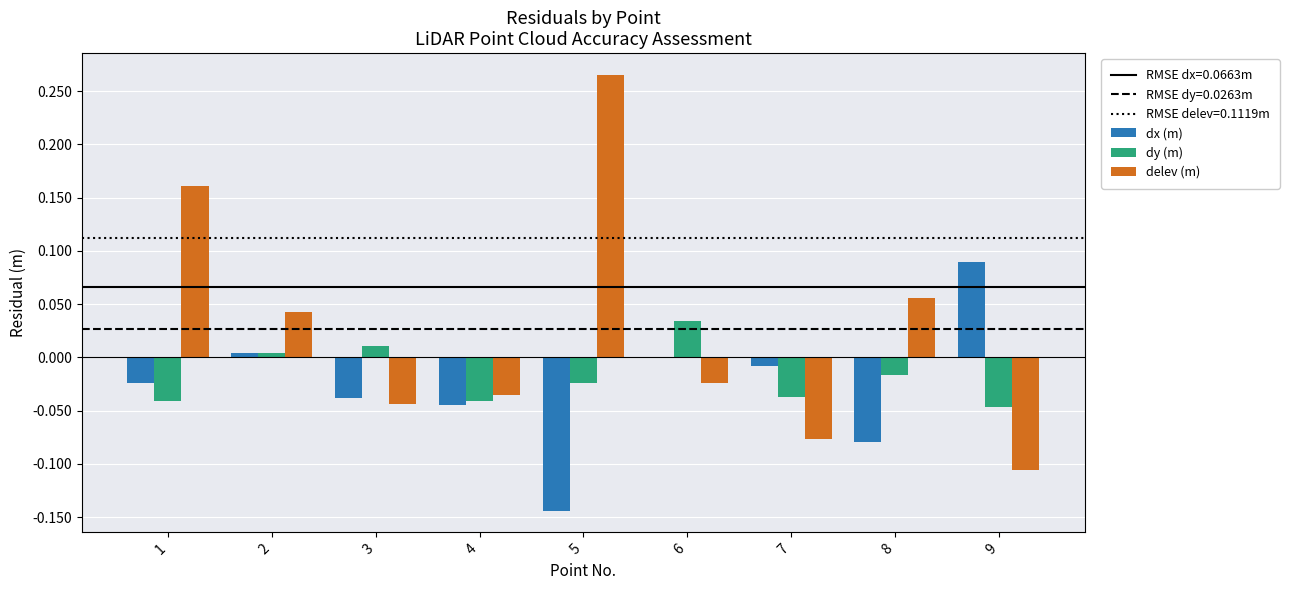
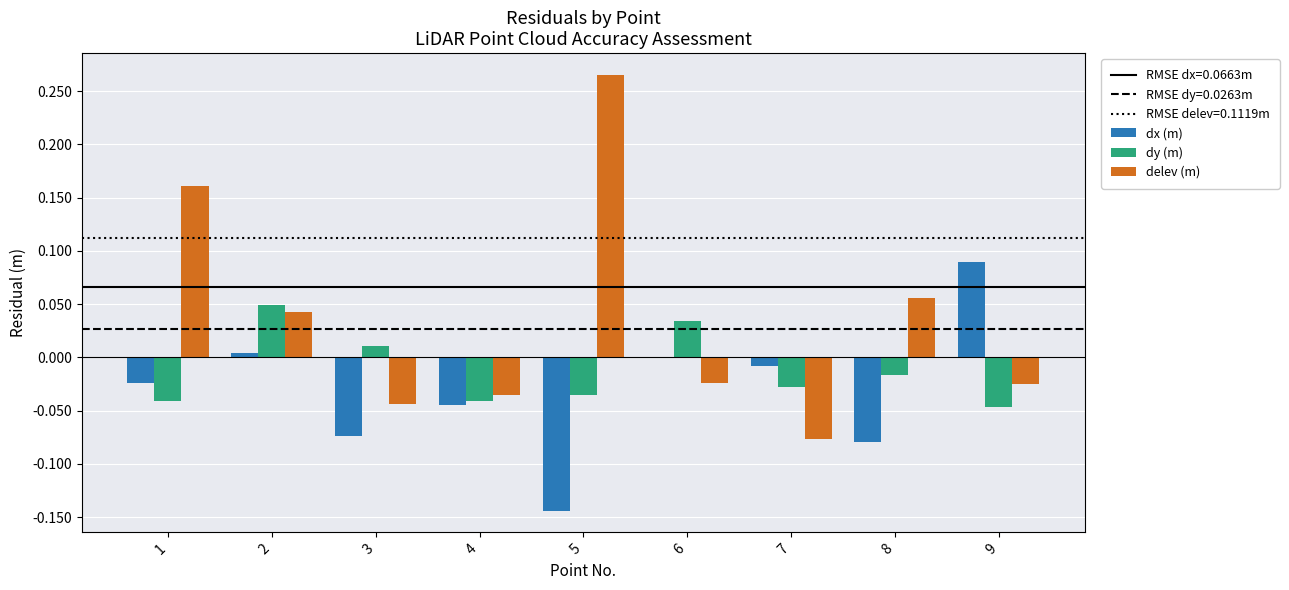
dy (m), 2: 0.004 -> 0.049
dx (m), 3: -0.038 -> -0.073
dy (m), 5: -0.024 -> -0.035
dy (m), 7: -0.037 -> -0.028
delev (m), 9: -0.106 -> -0.025
